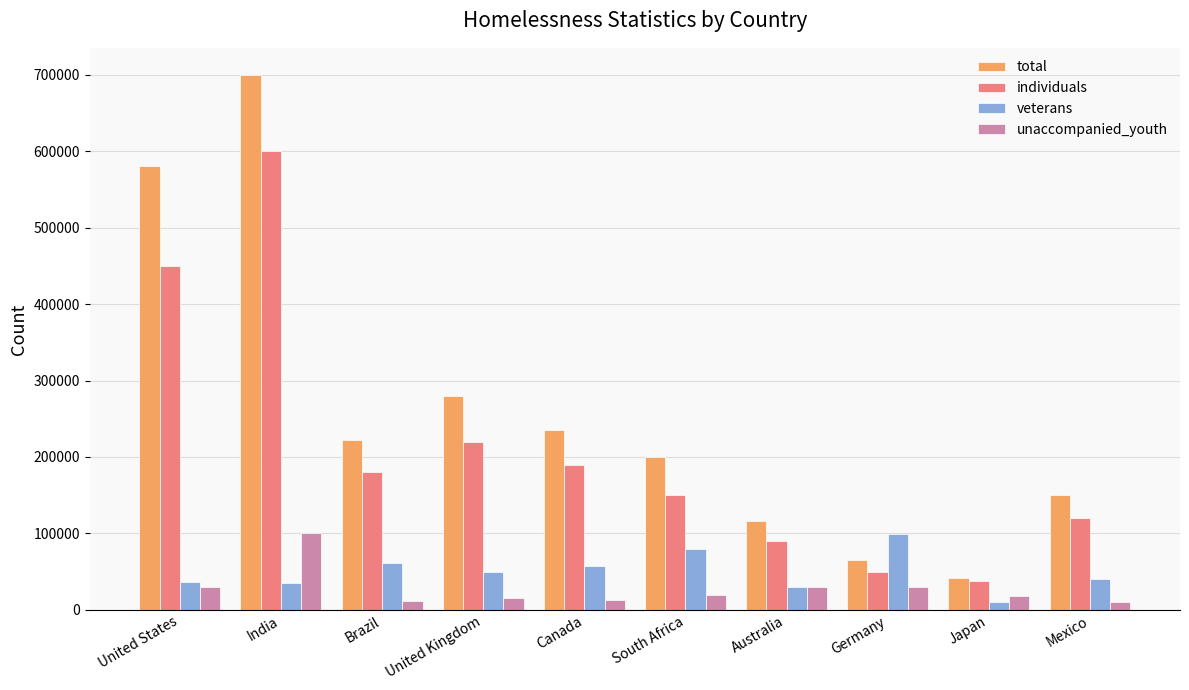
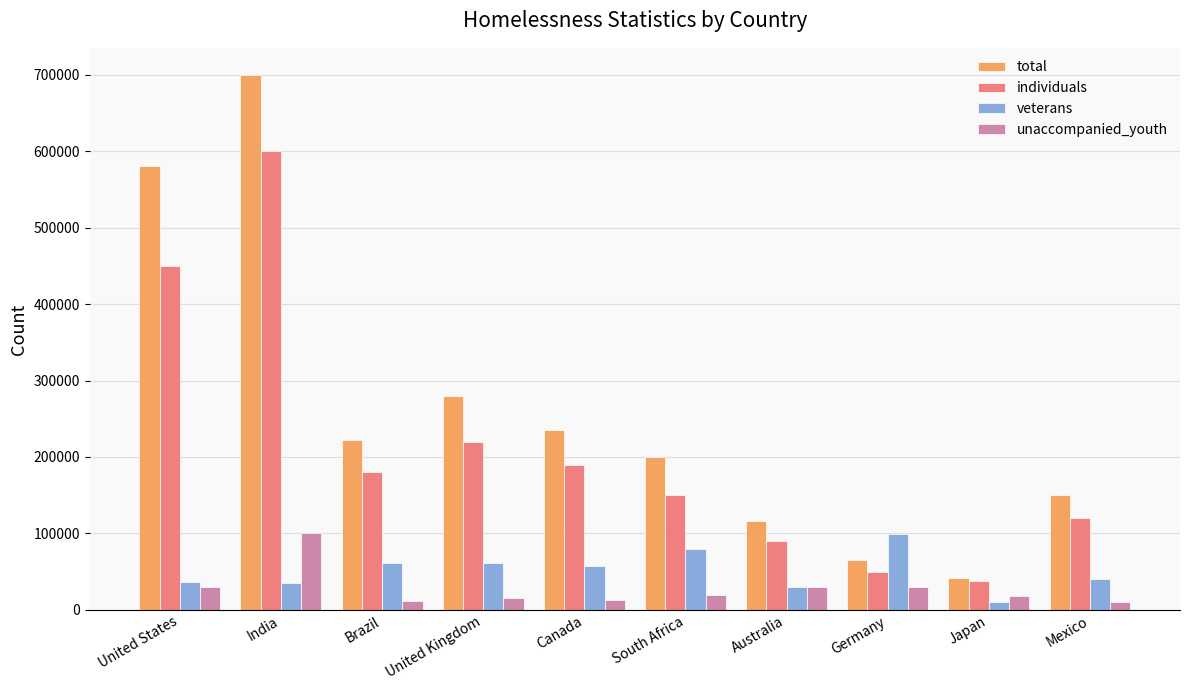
veterans, United Kingdom: 50000 -> 60000
